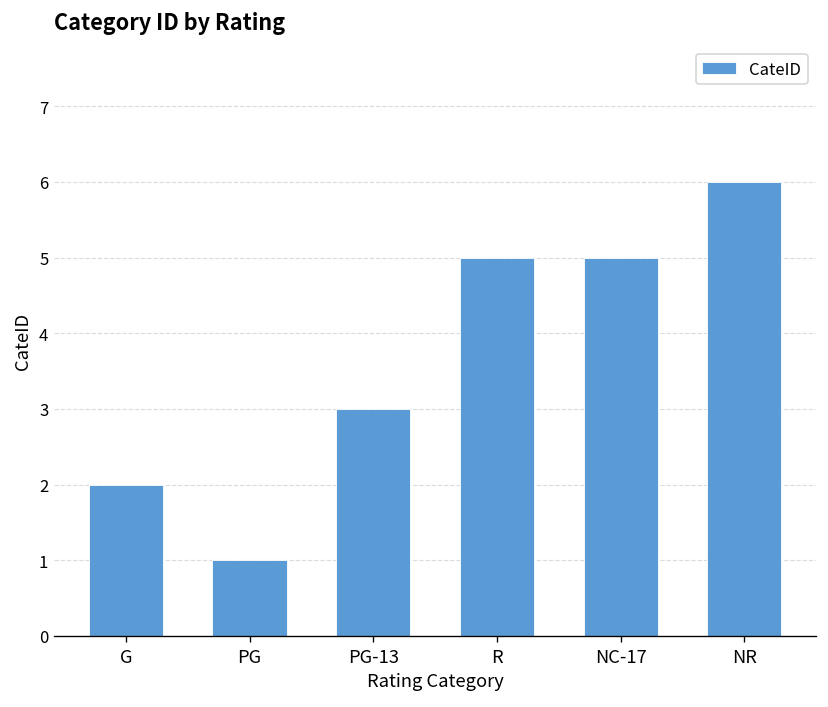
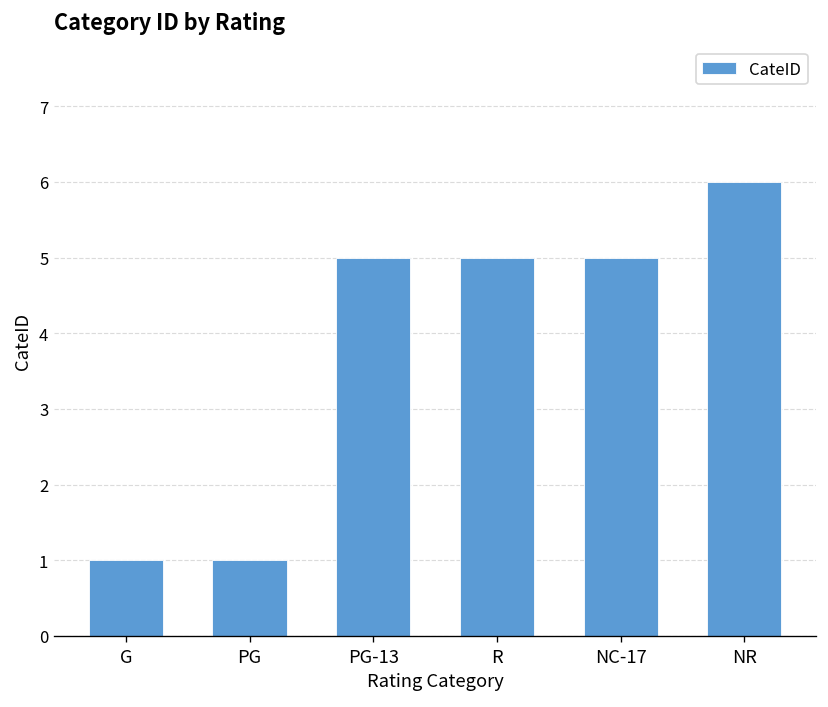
G: 2 -> 1
PG-13: 3 -> 5
